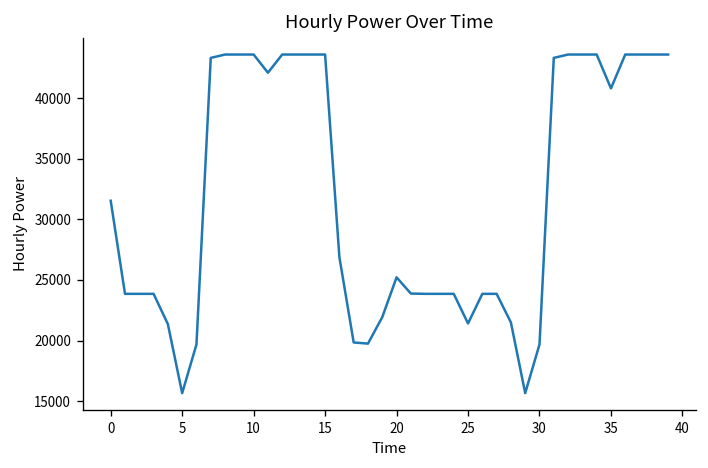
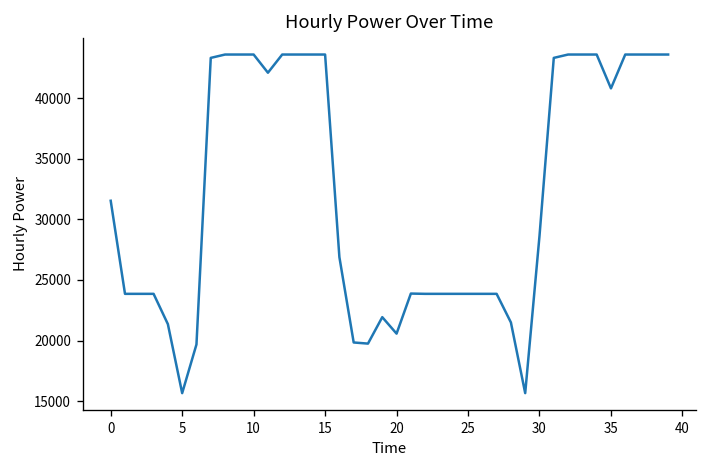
20: 25200 -> 20600
25: 21400 -> 23900
30: 19700 -> 28600
